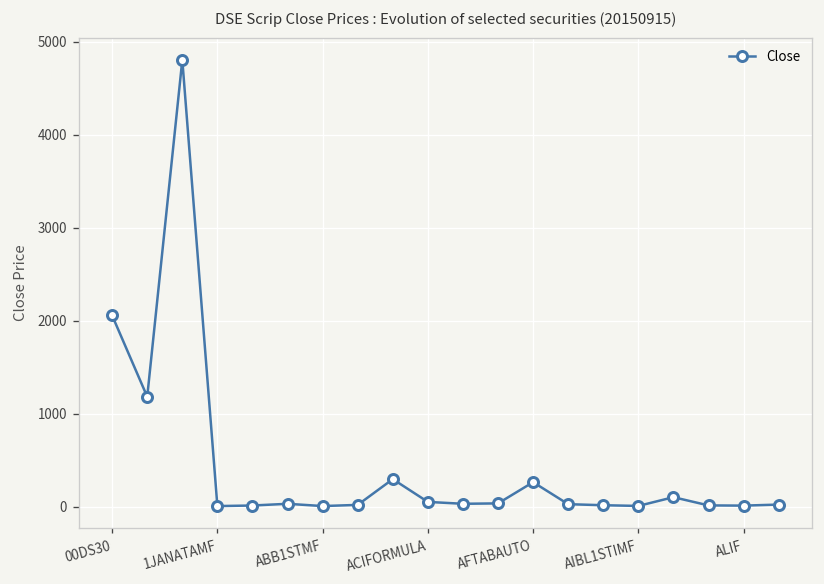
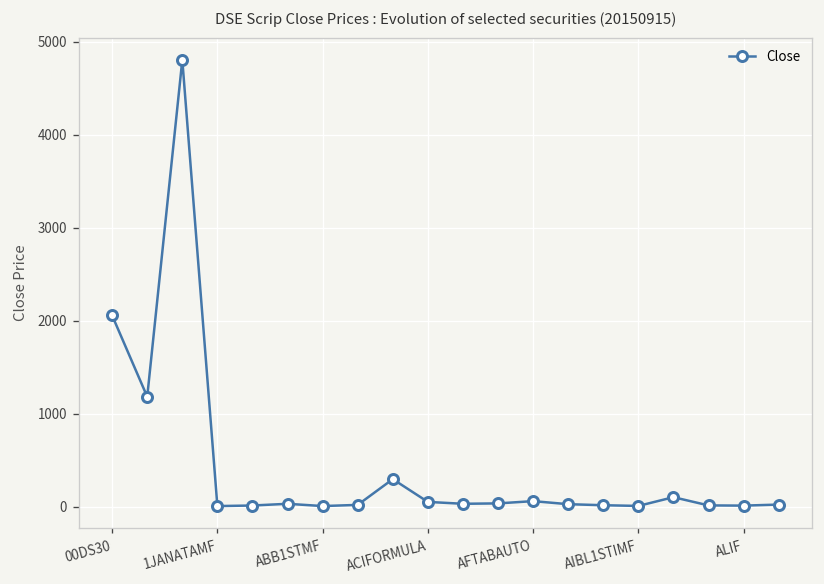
AFTABAUTO: 300 -> 100
